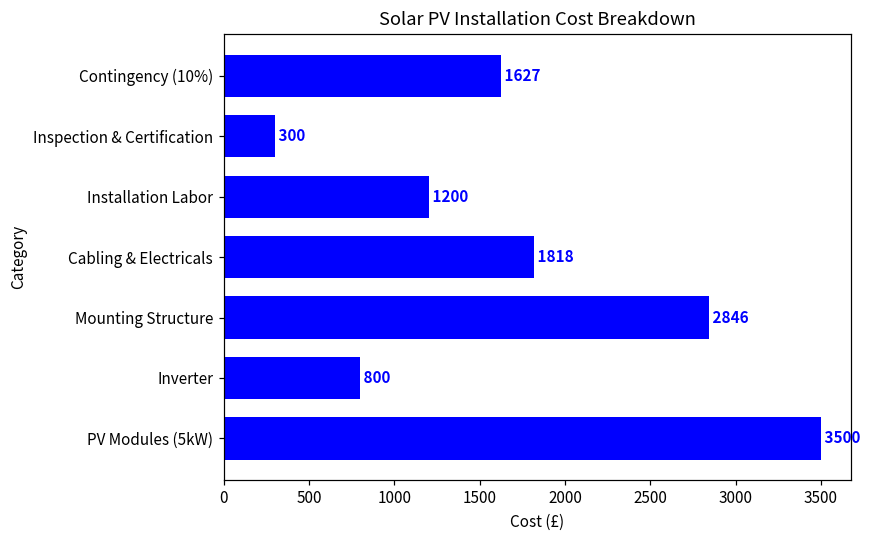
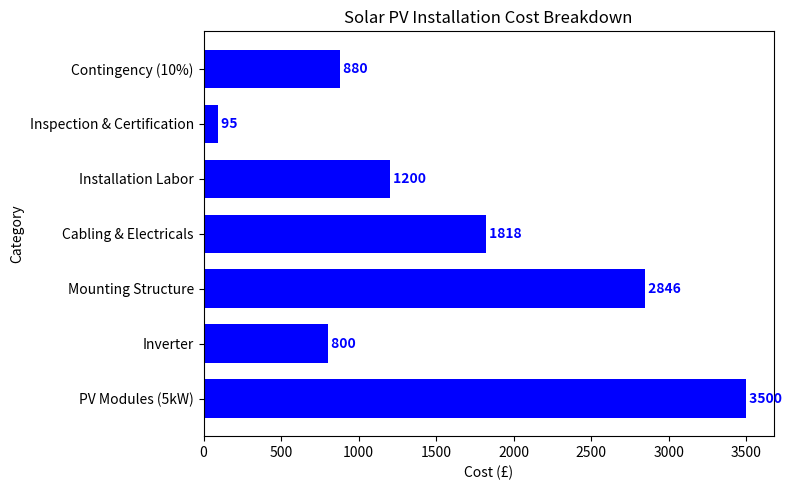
Contingency (10%): 1627 -> 880
Inspection & Certification: 300 -> 95
